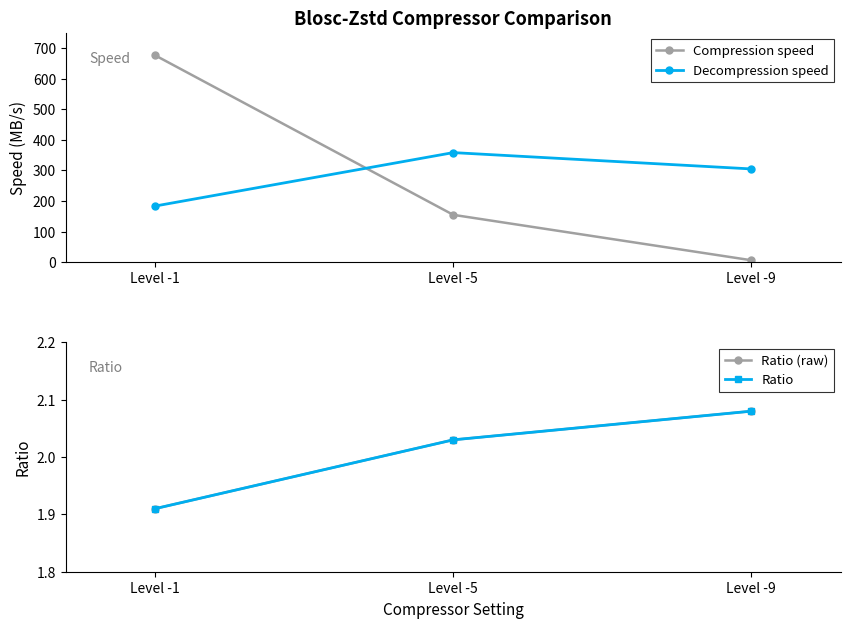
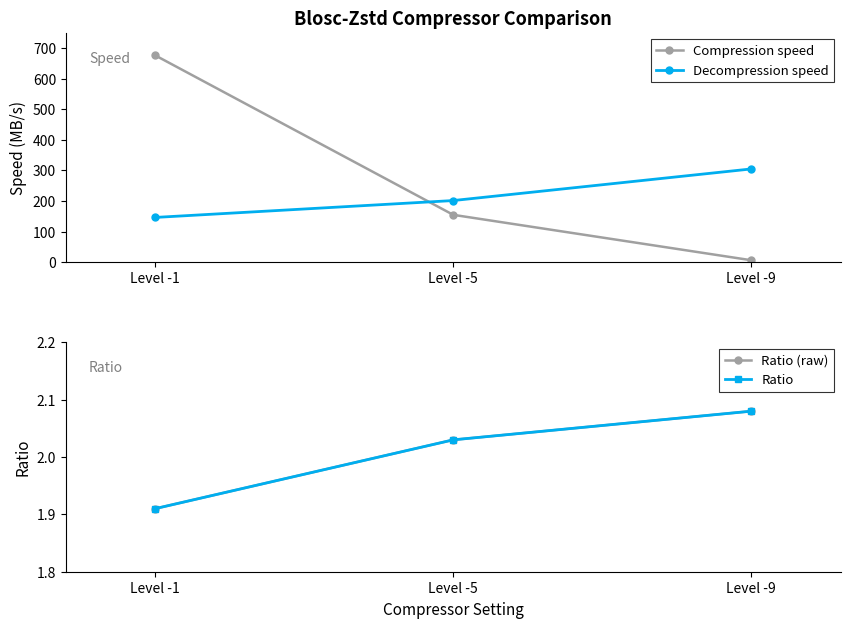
Blosc-Zstd Compressor Comparison, Decompression speed, Level -1: 180 -> 150
Blosc-Zstd Compressor Comparison, Decompression speed, Level -5: 360 -> 200
